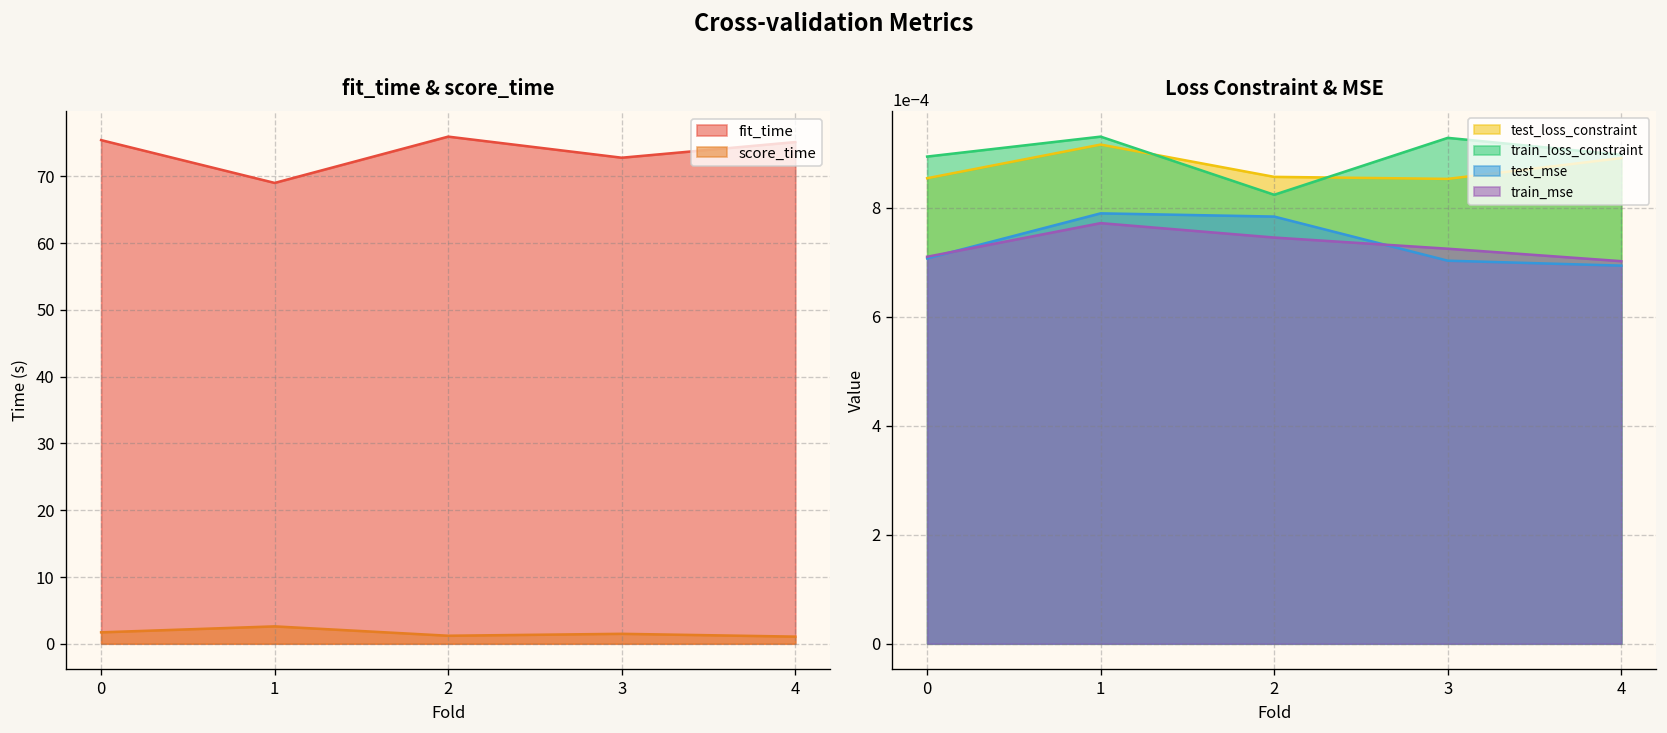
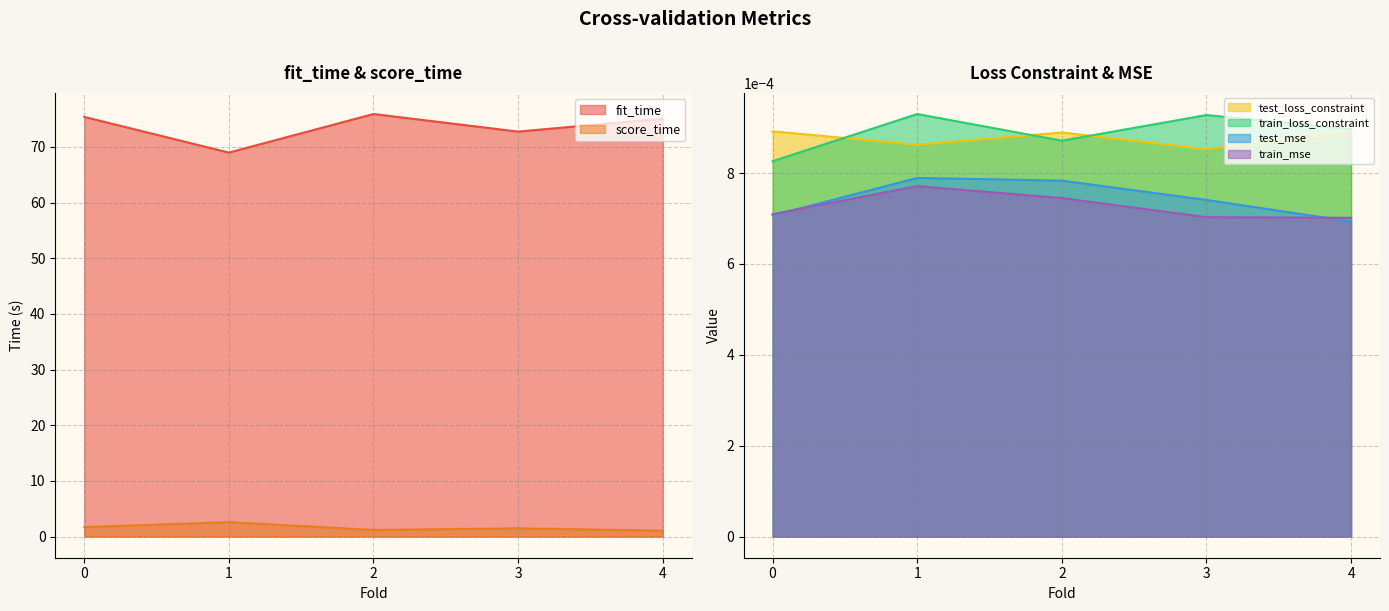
Loss Constraint & MSE, test_loss_constraint, 0: 0.00085 -> 0.00089
Loss Constraint & MSE, train_loss_constraint, 0: 0.00089 -> 0.00083
Loss Constraint & MSE, test_loss_constraint, 1: 0.00092 -> 0.00086
Loss Constraint & MSE, test_loss_constraint, 2: 0.00086 -> 0.00089
Loss Constraint & MSE, train_loss_constraint, 2: 0.00082 -> 0.00087
Loss Constraint & MSE, test_mse, 3: 0.00070 -> 0.00074
Loss Constraint & MSE, train_mse, 3: 0.00072 -> 0.00070
